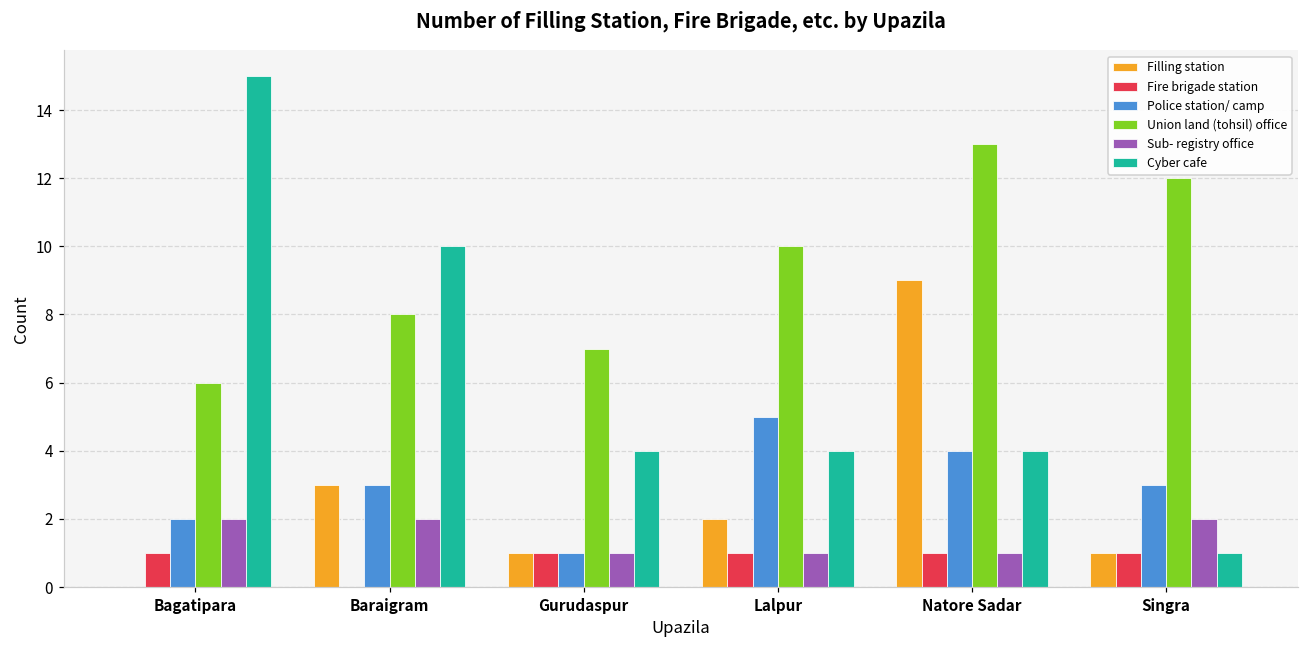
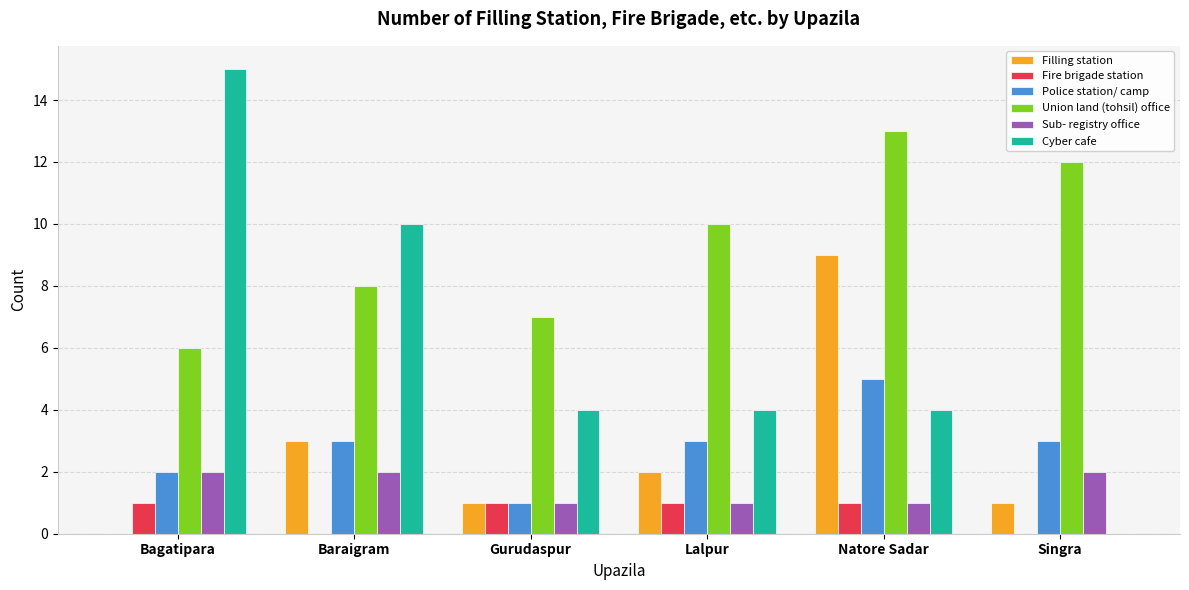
Police station/ camp, Lalpur: 5 -> 3
Police station/ camp, Natore Sadar: 4 -> 5
Fire brigade station, Singra: 1 -> 0
Cyber cafe, Singra: 1 -> 0
